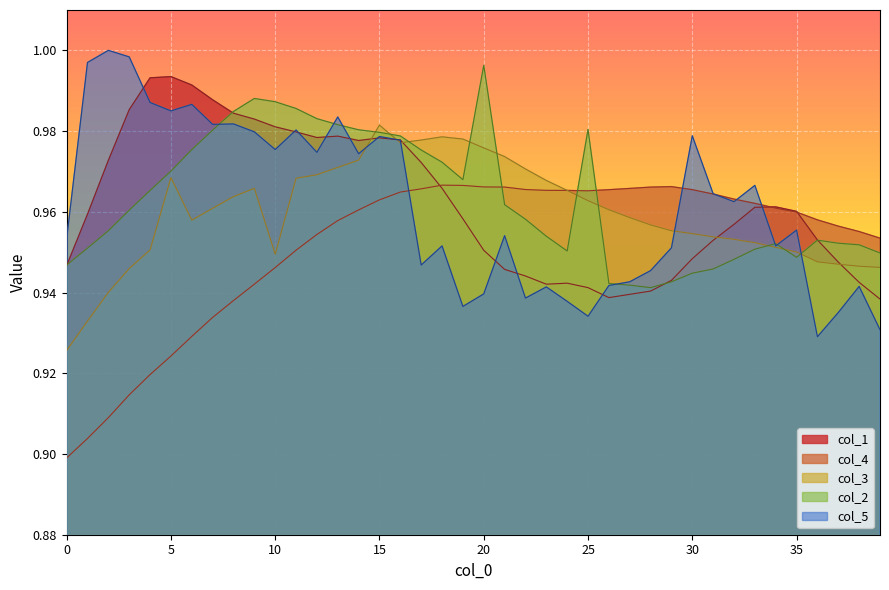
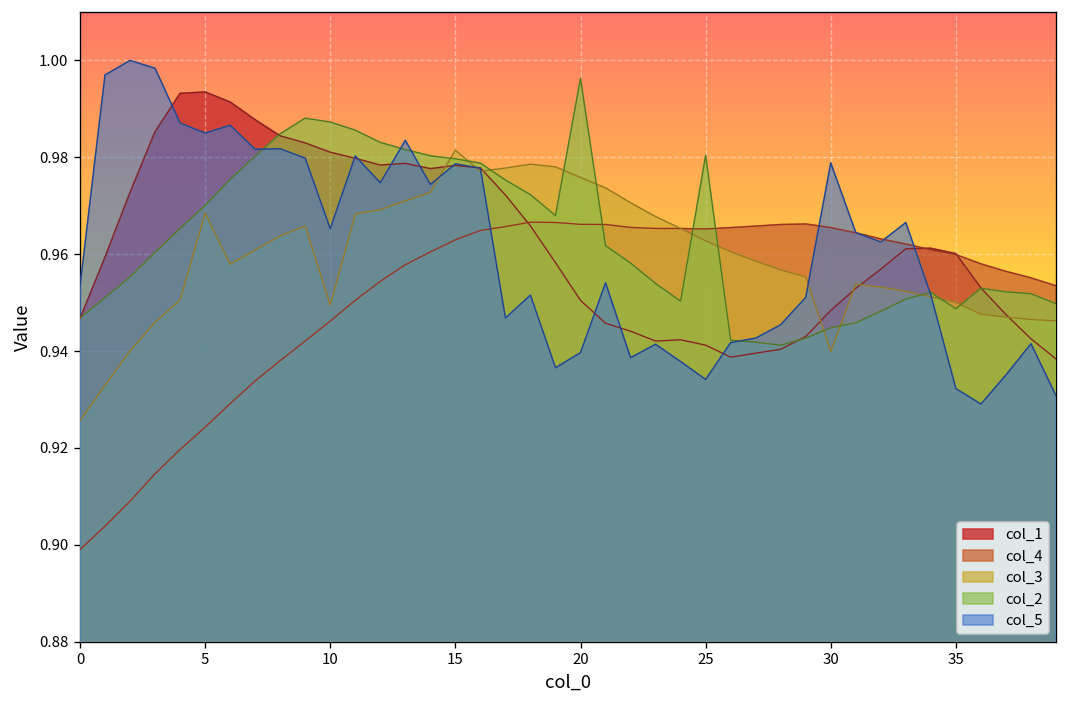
col_5, 10: 0.975 -> 0.965
col_3, 30: 0.955 -> 0.940
col_5, 35: 0.955 -> 0.932
